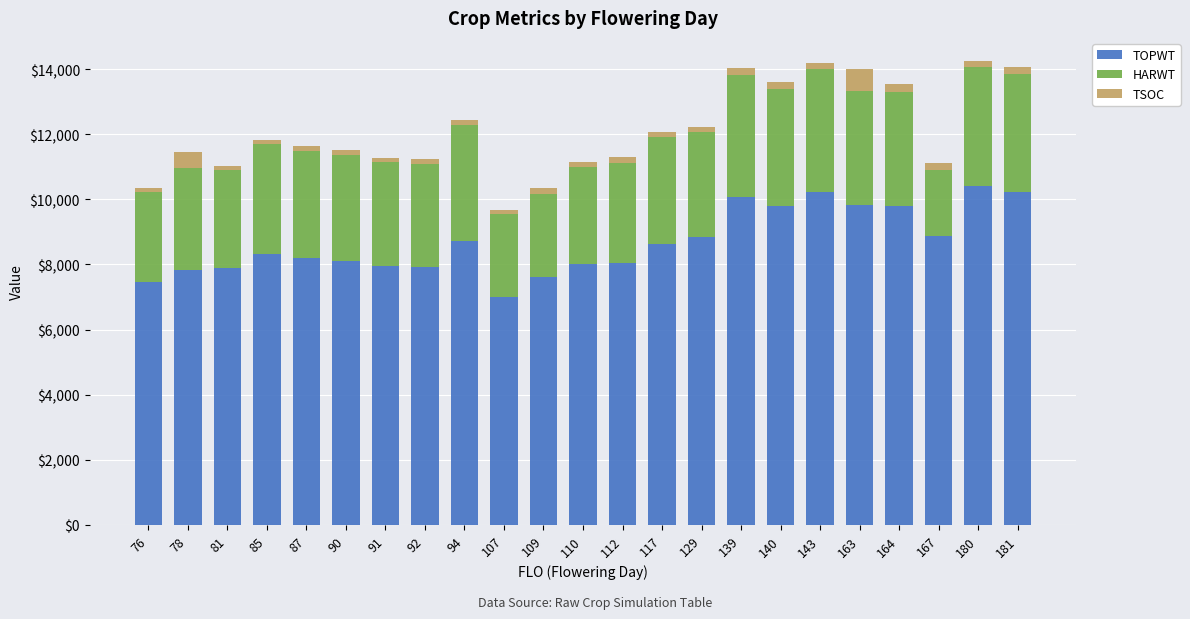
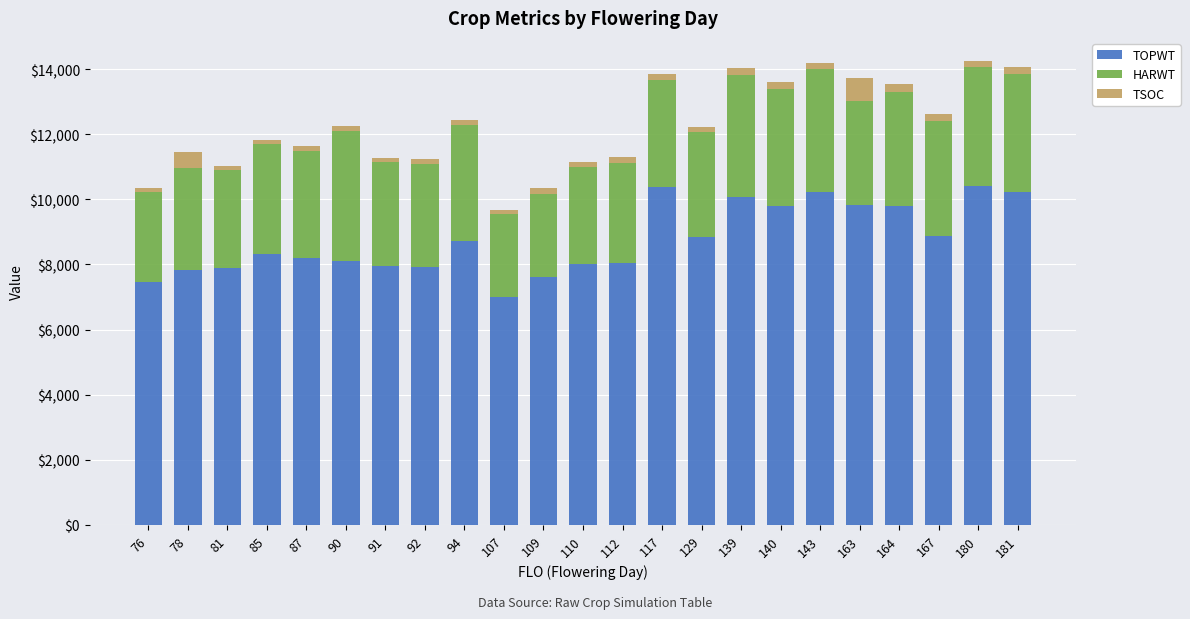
HARWT, 90: $3,300 -> $4,000
TOPWT, 117: $8,600 -> $10,400
HARWT, 163: $3,500 -> $3,200
HARWT, 167: $2,000 -> $3,500
